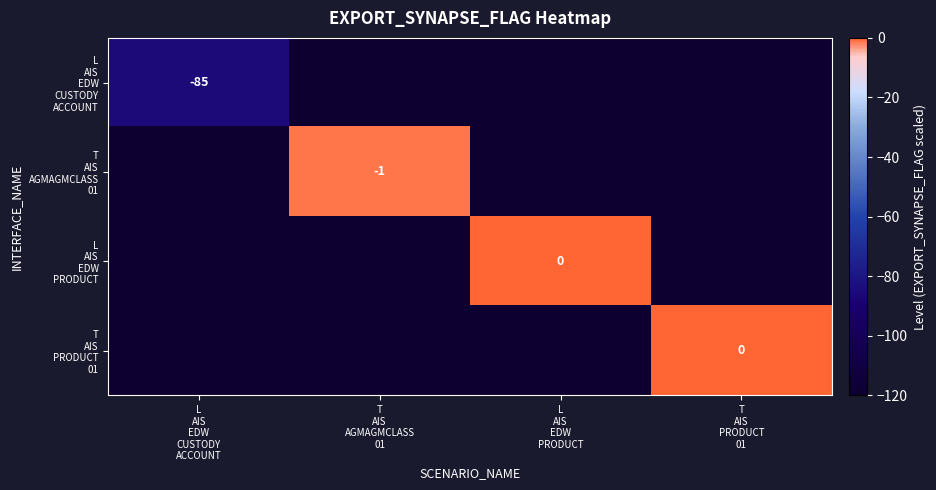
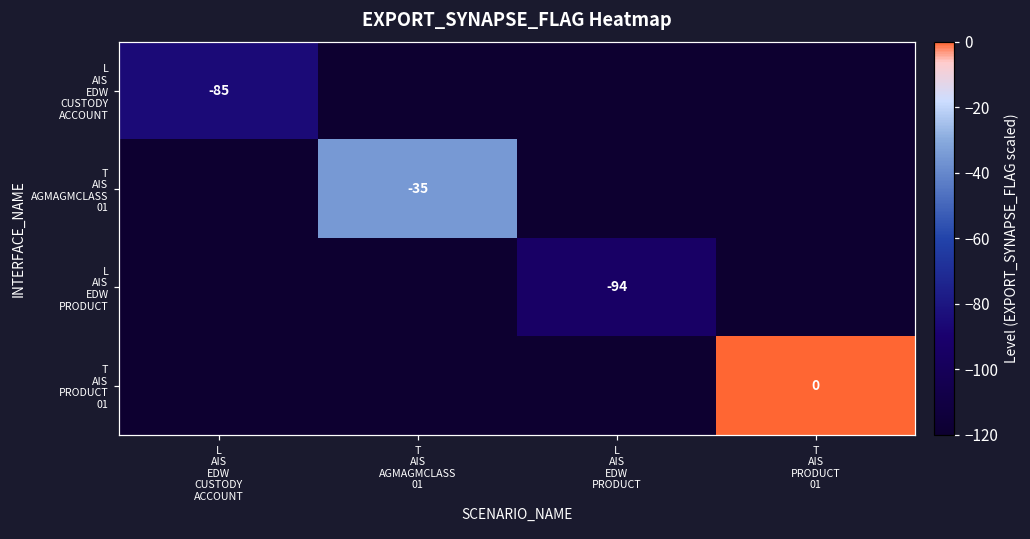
T AIS AGMAGMCLASS 01, T AIS AGMAGMCLASS 01: -1 -> -35
L AIS EDW PRODUCT, L AIS EDW PRODUCT: 0 -> -94
